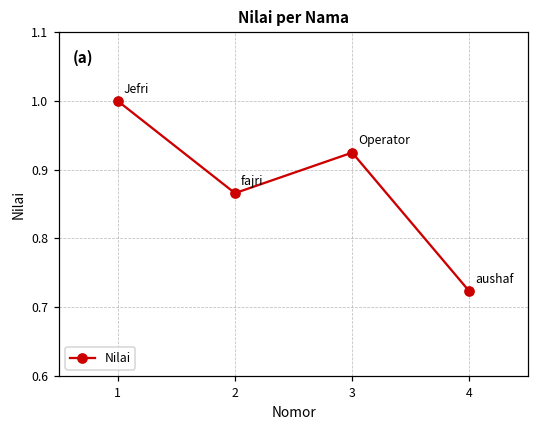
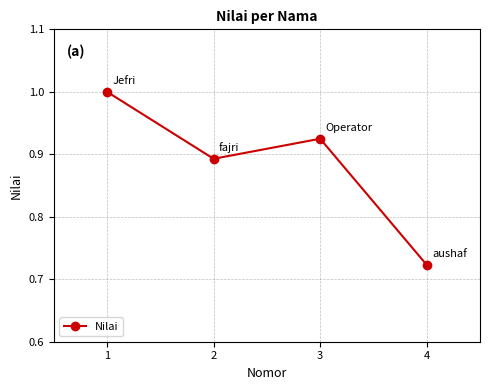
2: 0.87 -> 0.89
